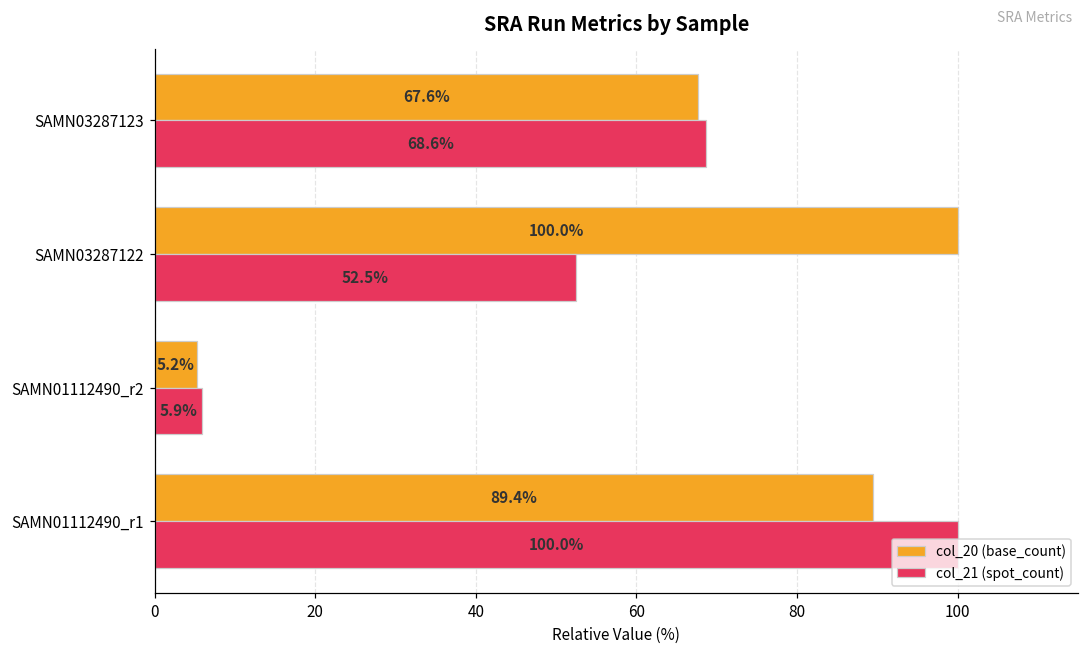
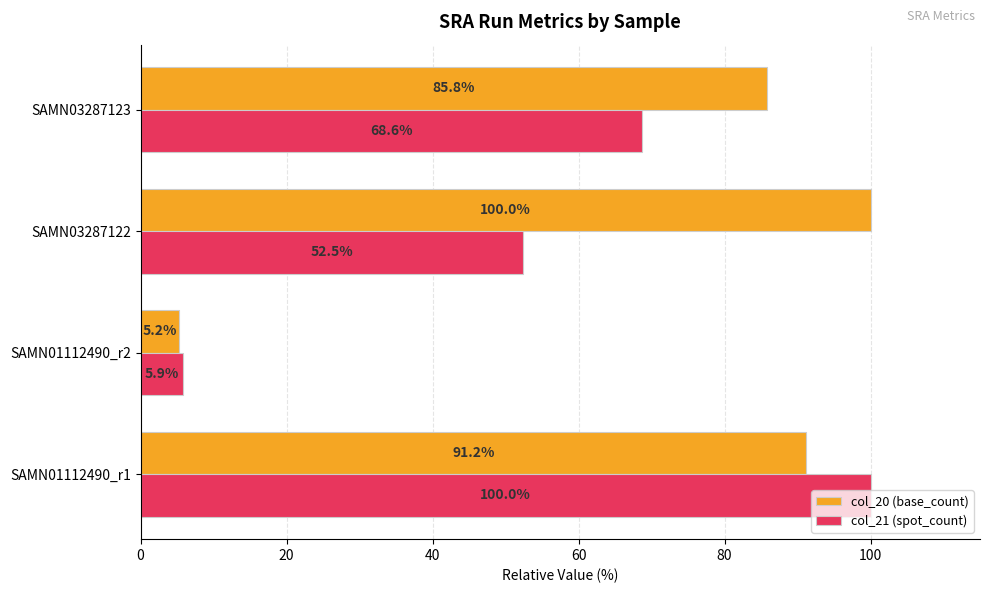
col_20 (base_count), SAMN03287123: 67.6% -> 85.8%
col_20 (base_count), SAMN01112490_r1: 89.4% -> 91.2%
